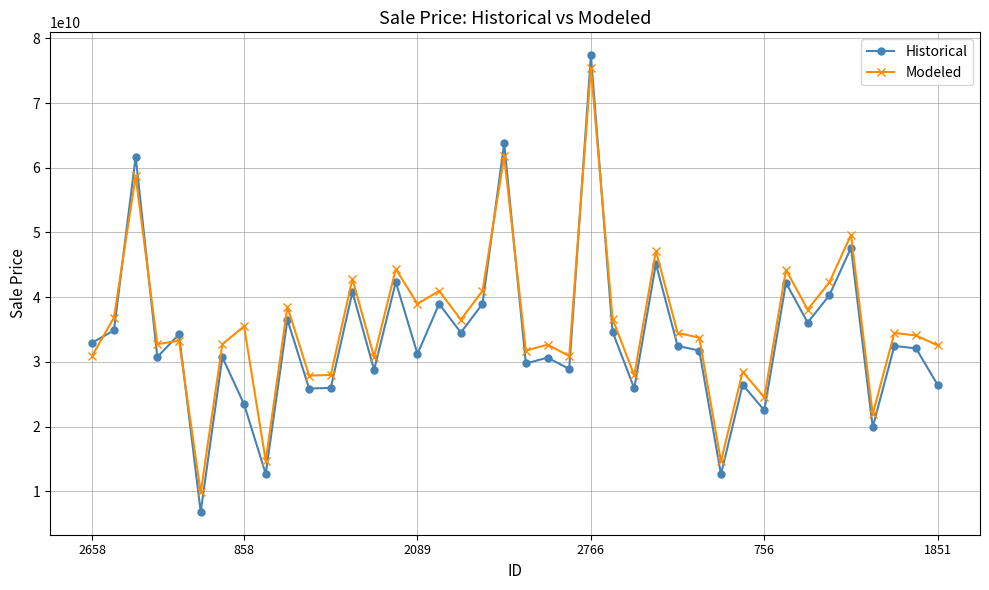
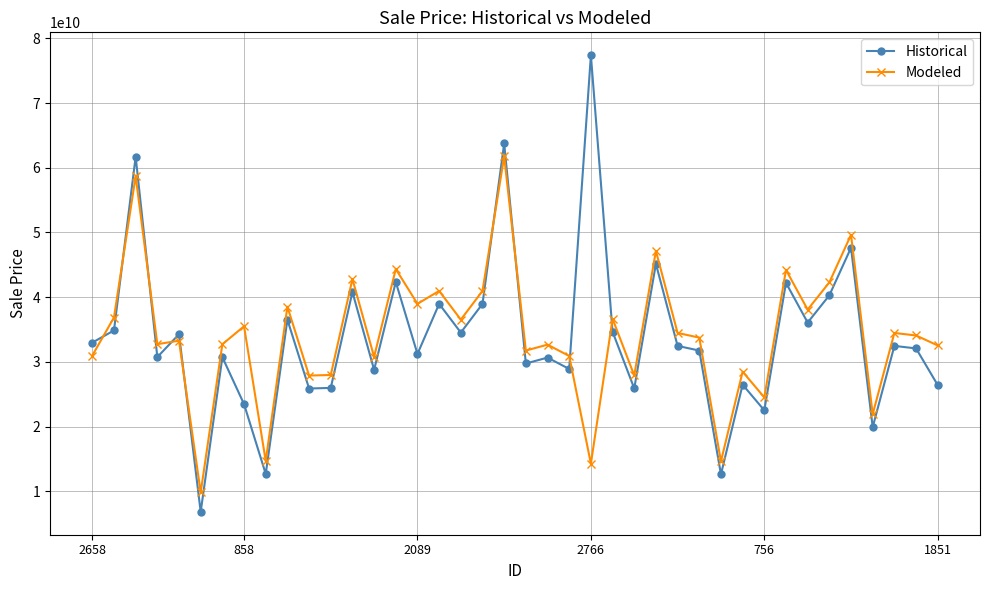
Modeled, 2766: 75000000000 -> 14000000000
